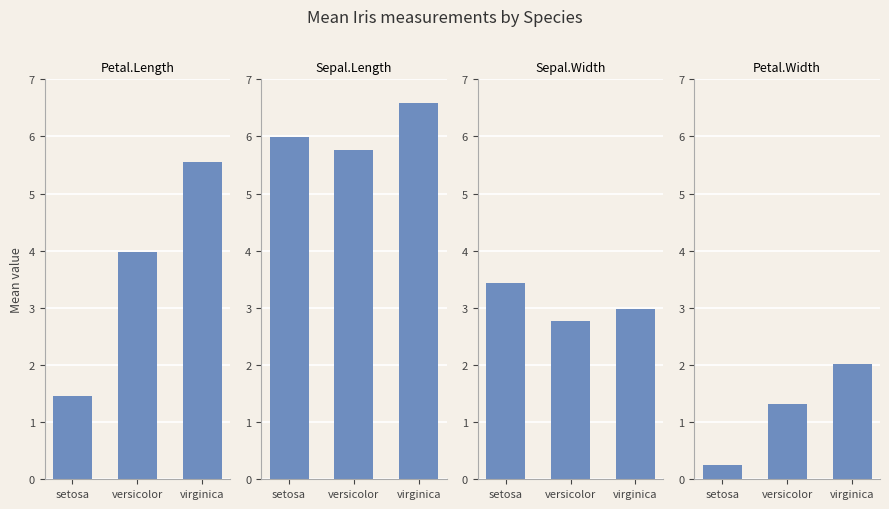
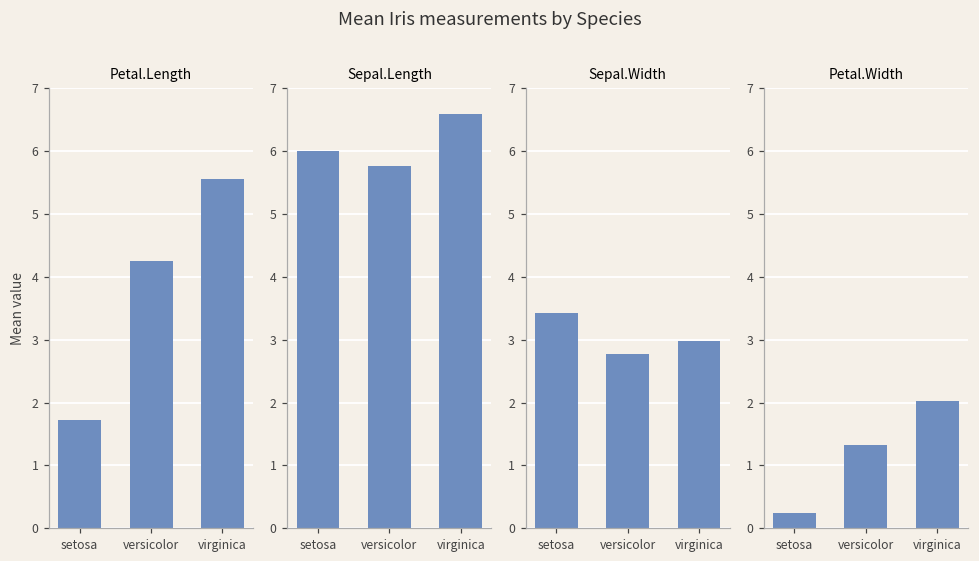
Petal.Length, setosa: 1.5 -> 1.7
Petal.Length, versicolor: 4.0 -> 4.3
